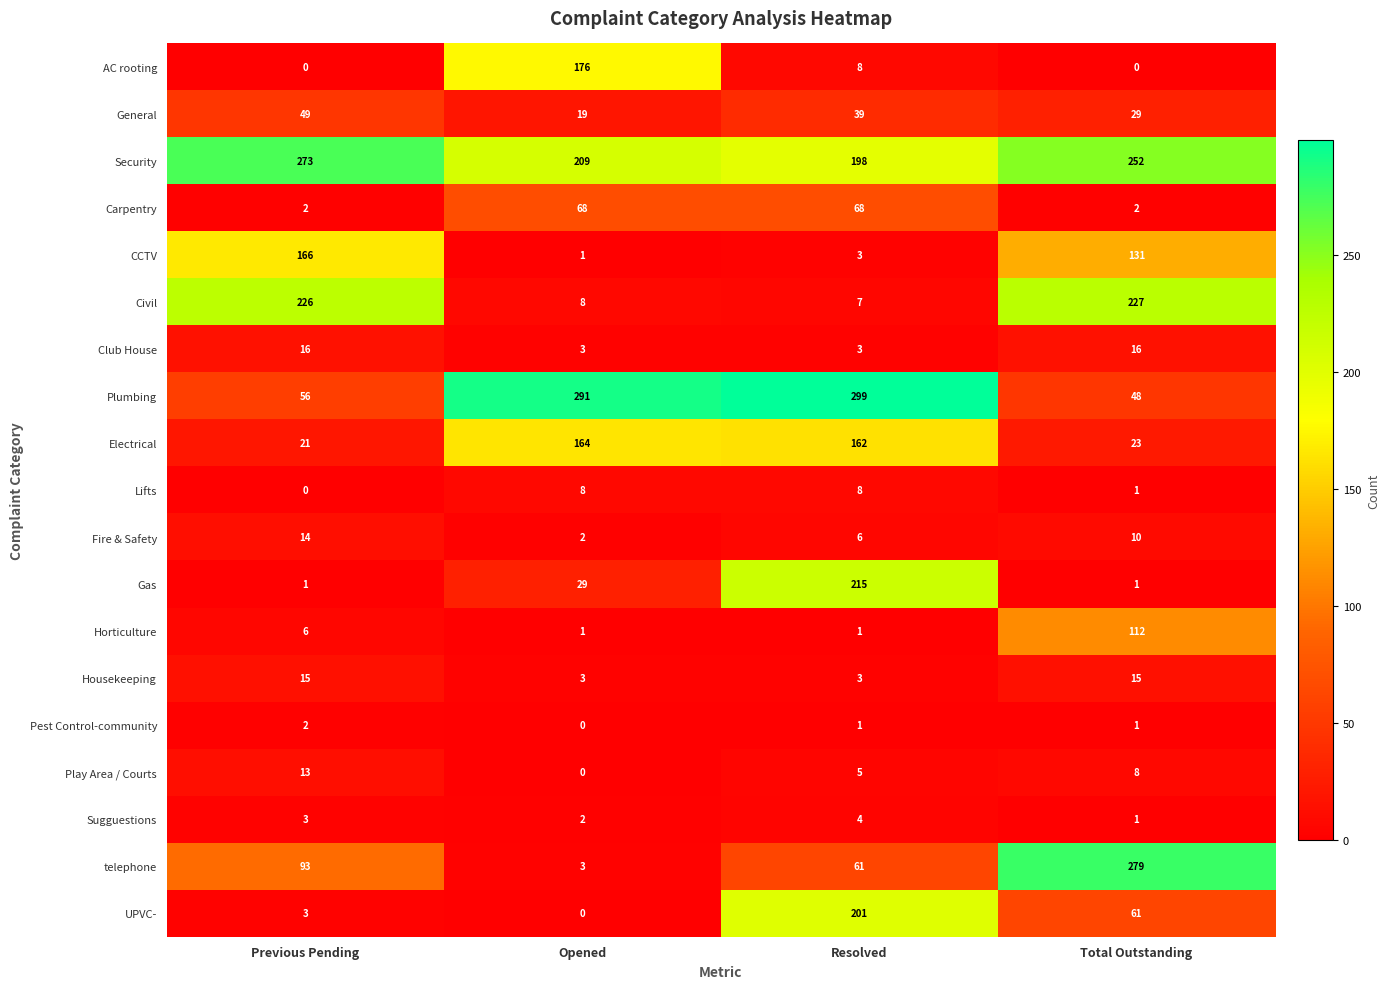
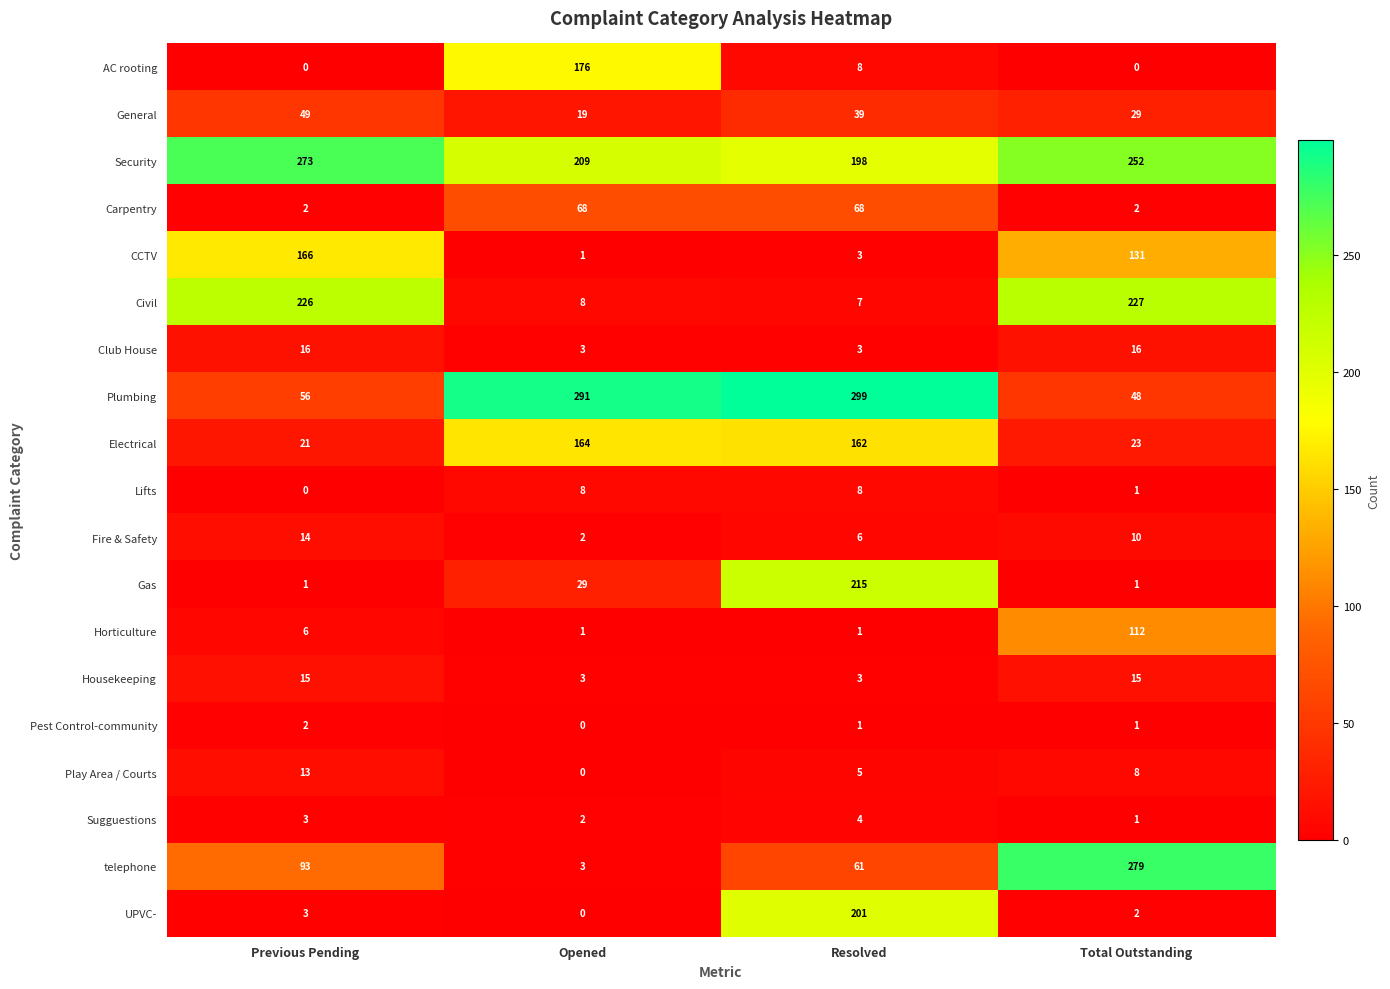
UPVC-, Total Outstanding: 61 -> 2
